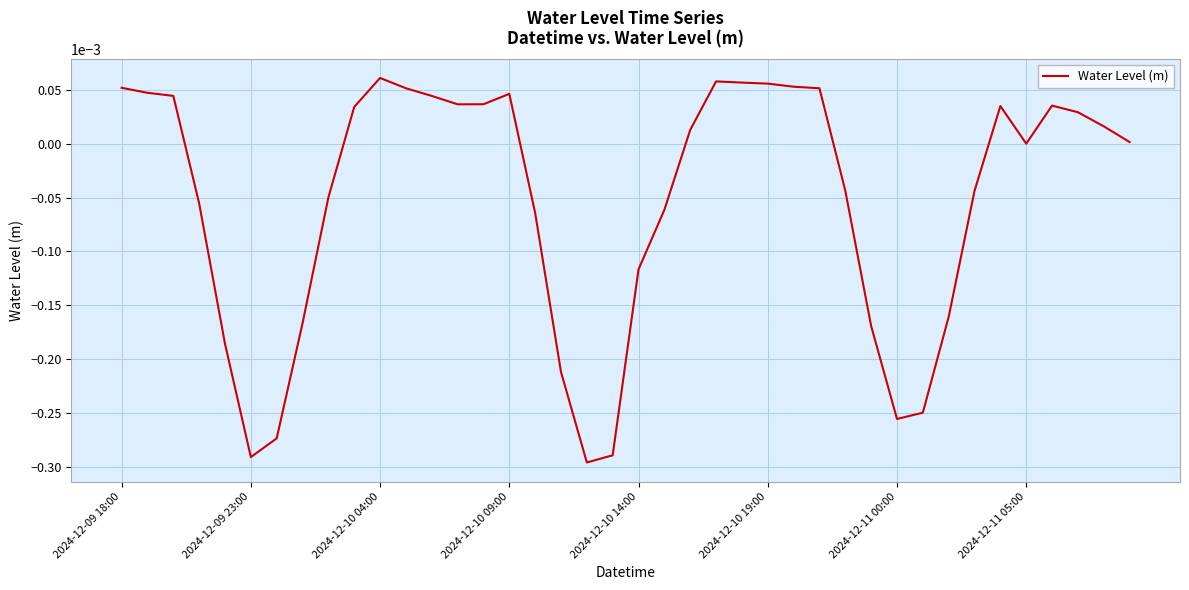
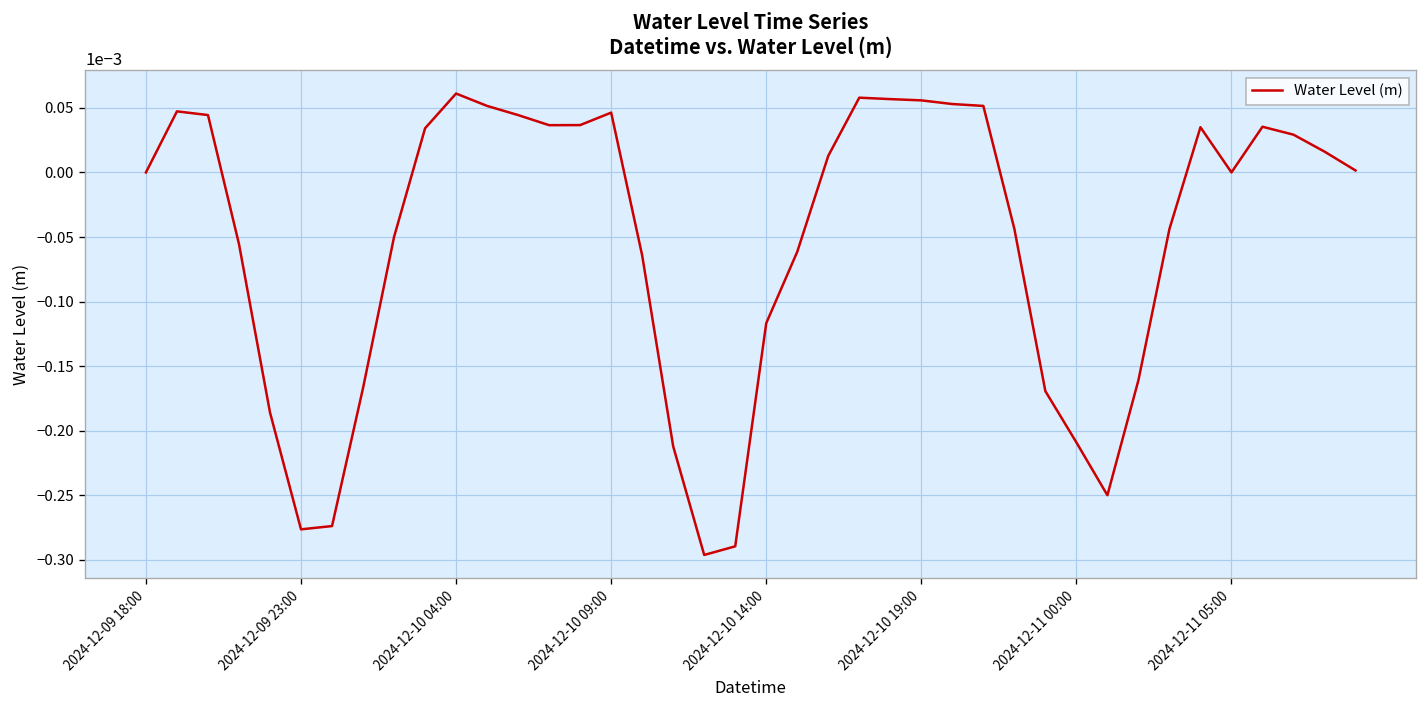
2024-12-09 18:00: 0.0001 -> 0.0000
2024-12-09 23:00: -0.000291 -> -0.000276
2024-12-11 00:00: -0.000256 -> -0.000209
